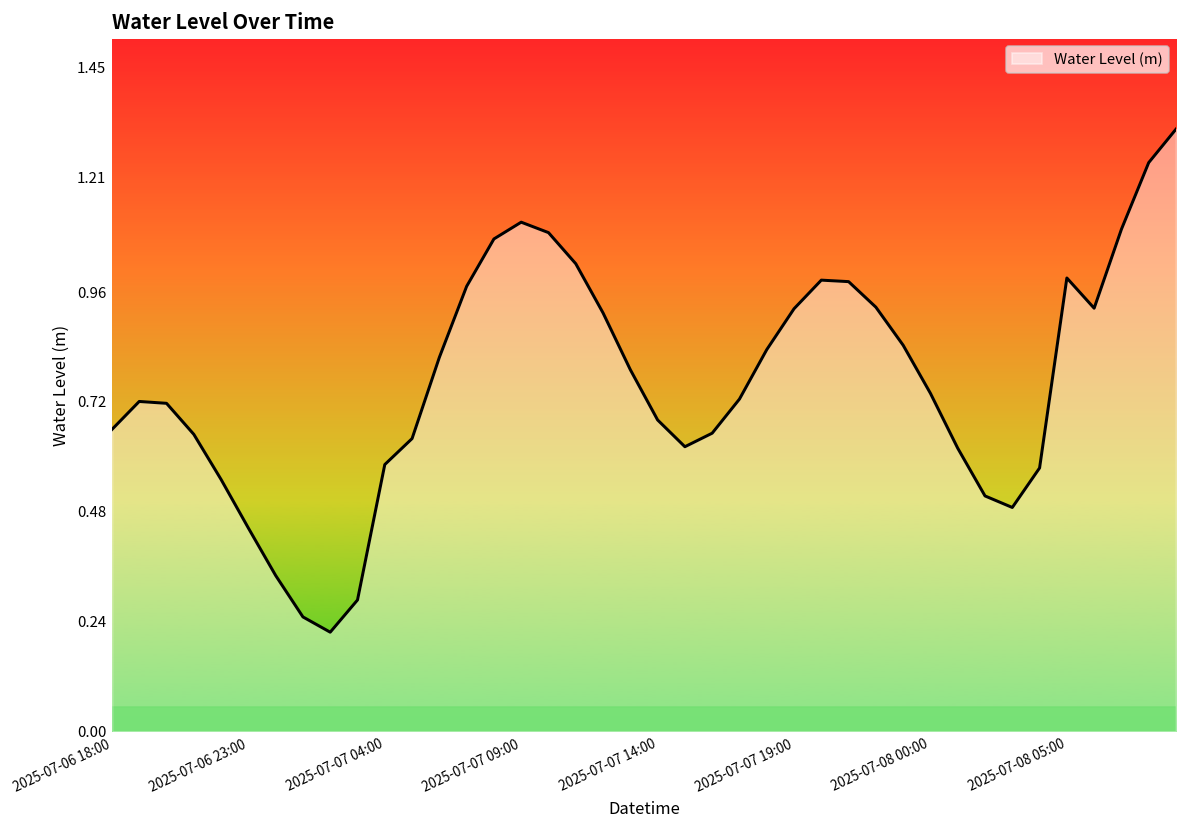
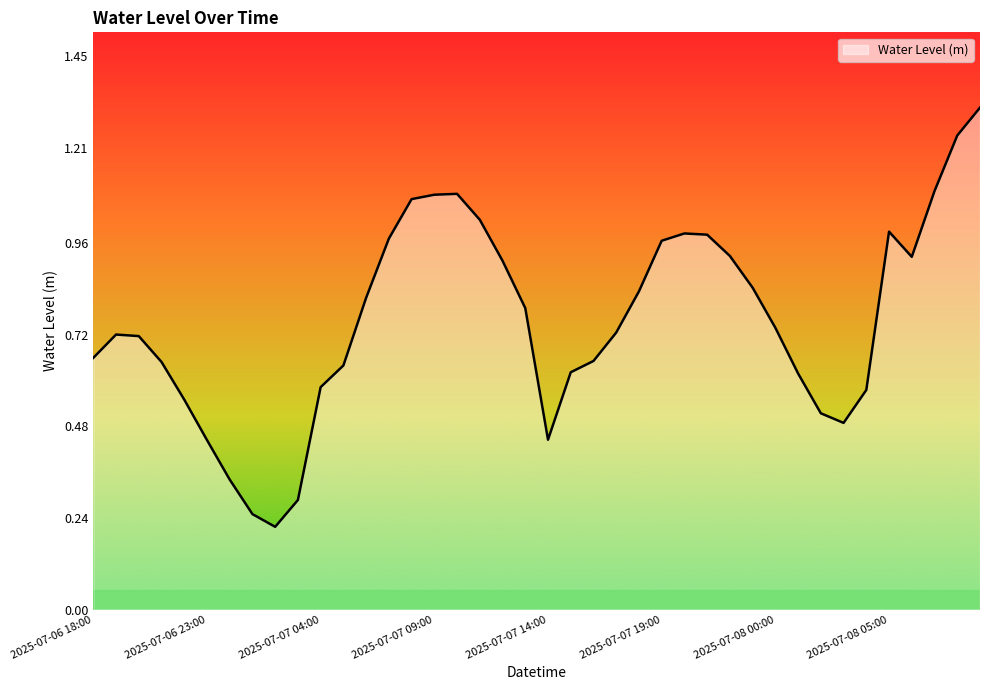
2025-07-07 09:00: 1.11 -> 1.09
2025-07-07 14:00: 0.68 -> 0.45
2025-07-07 19:00: 0.92 -> 0.97
